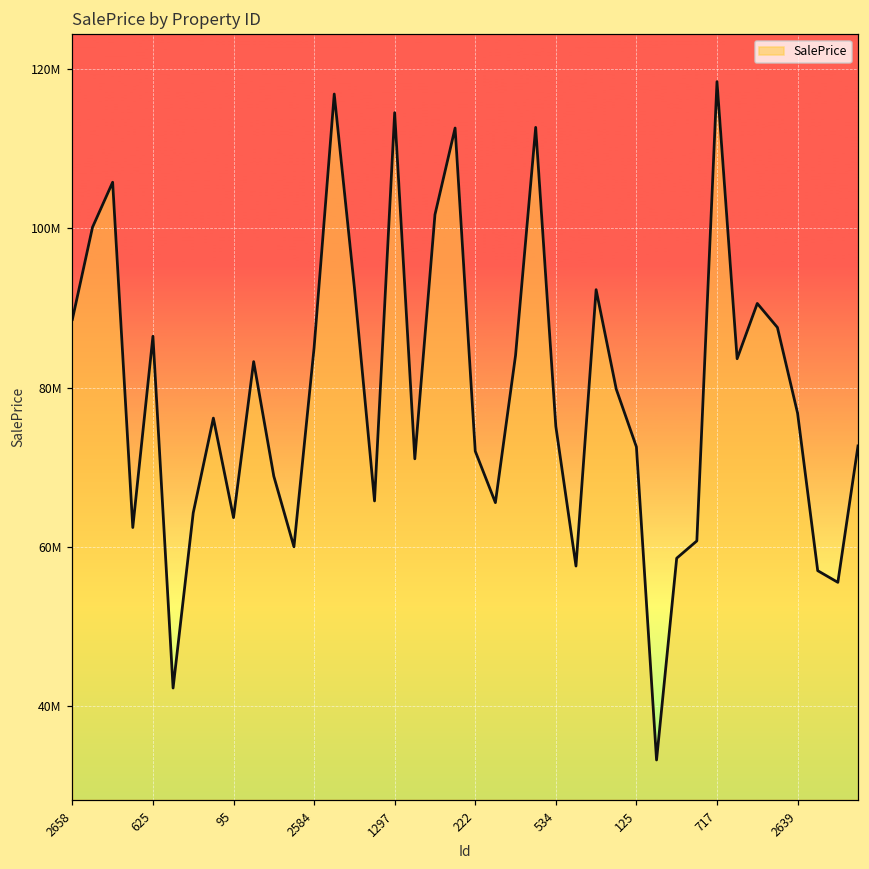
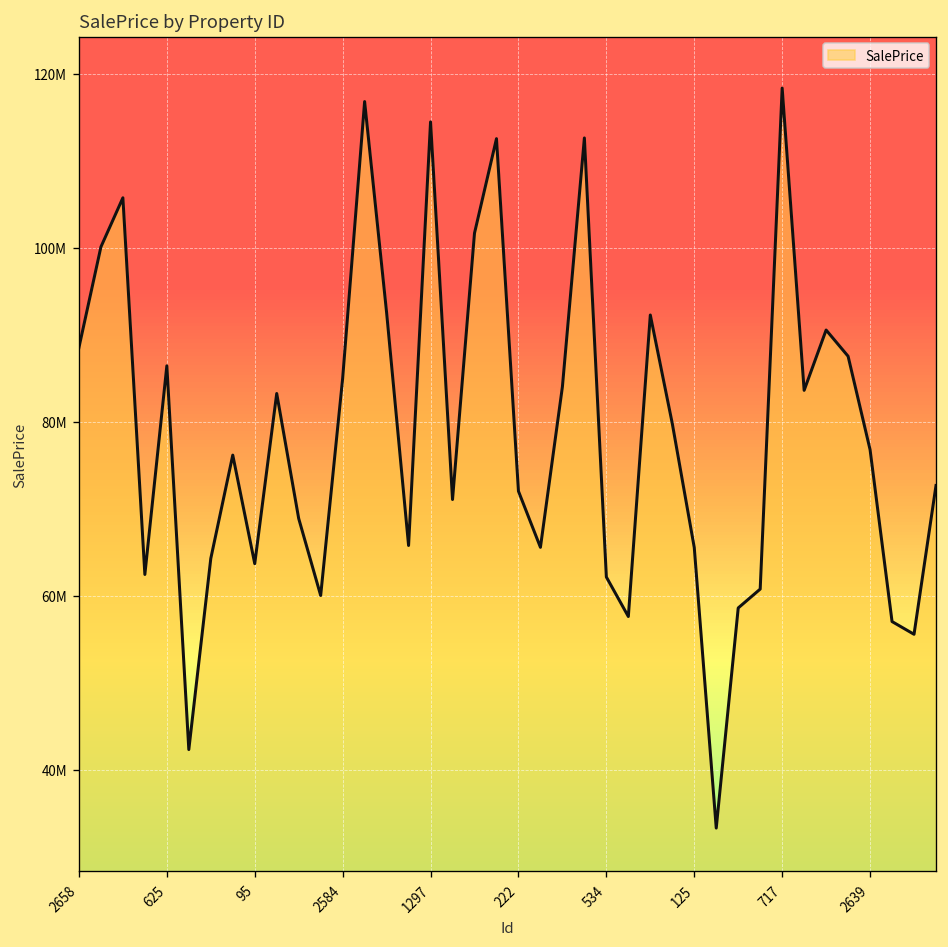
534: 75000000 -> 62000000
125: 73000000 -> 66000000
